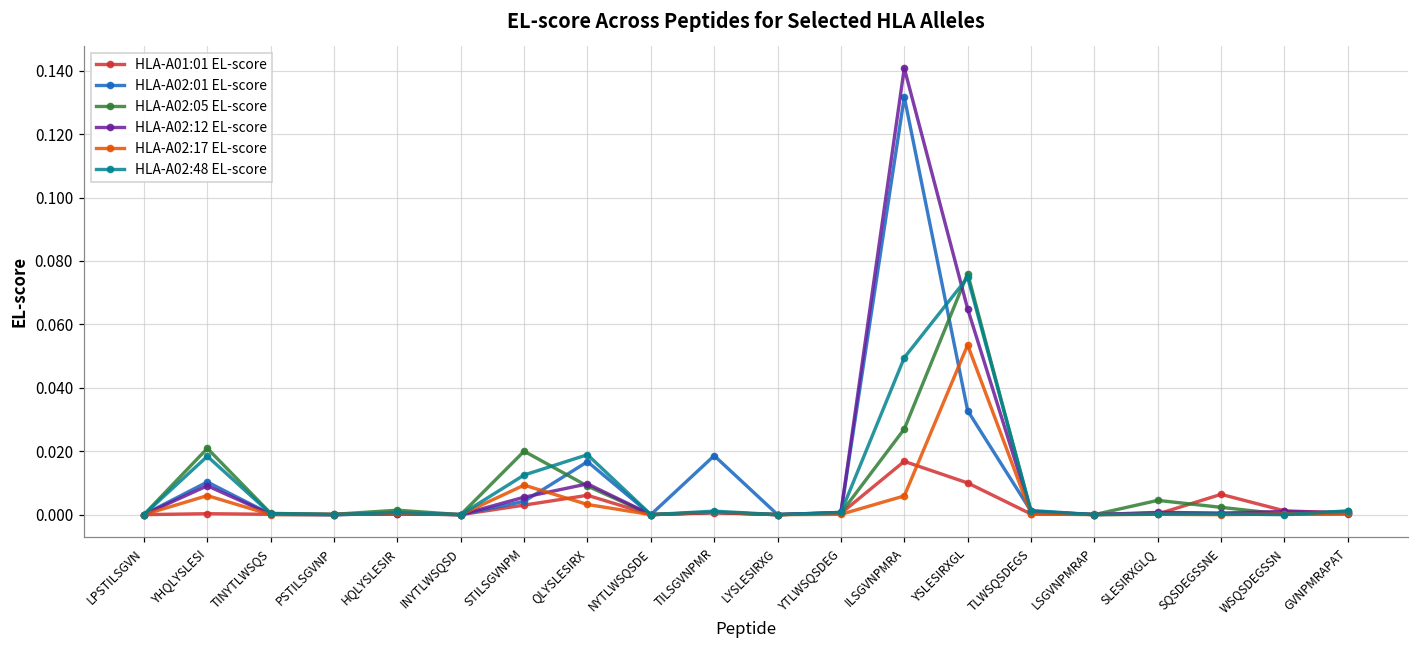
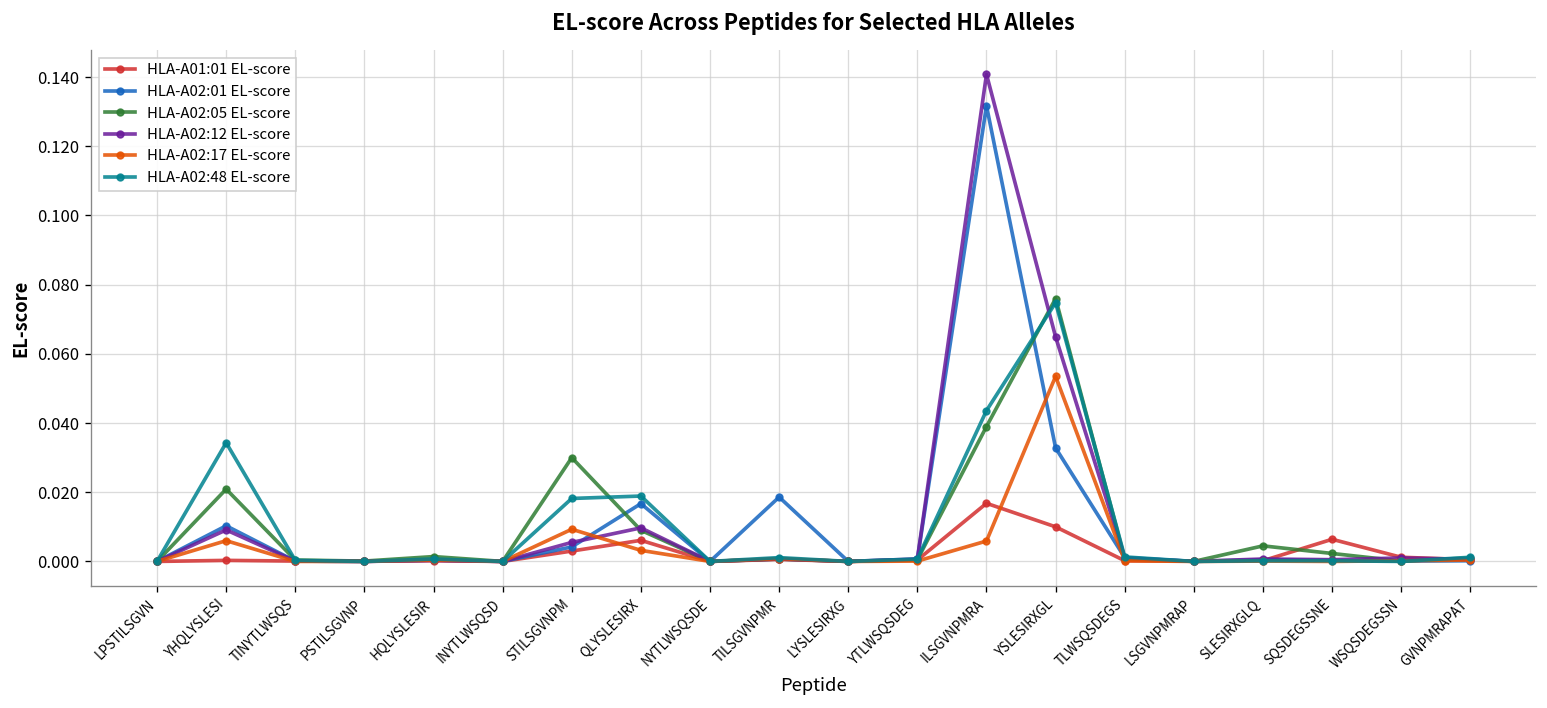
HLA-A02:48 EL-score, YHQLYSLESI: 0.018 -> 0.034
HLA-A02:05 EL-score, STILSGVNPM: 0.02 -> 0.03
HLA-A02:48 EL-score, STILSGVNPM: 0.013 -> 0.018
HLA-A02:05 EL-score, ILSGVNPMRA: 0.027 -> 0.039
HLA-A02:48 EL-score, ILSGVNPMRA: 0.050 -> 0.044
